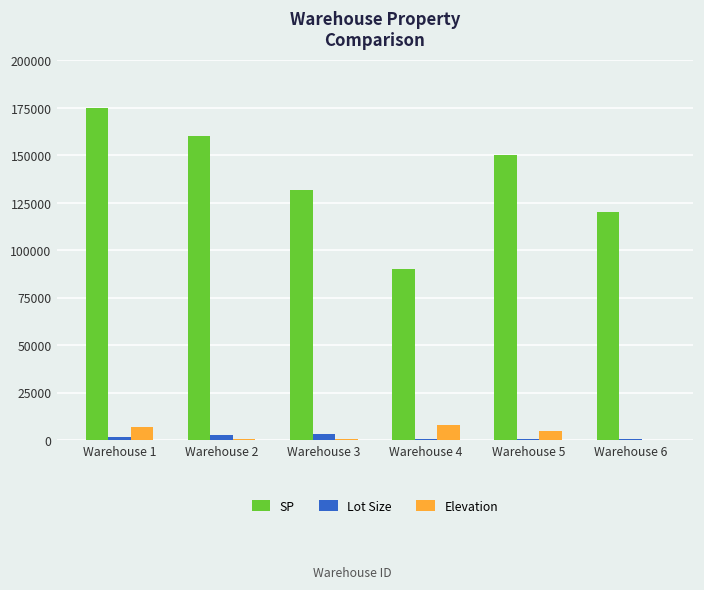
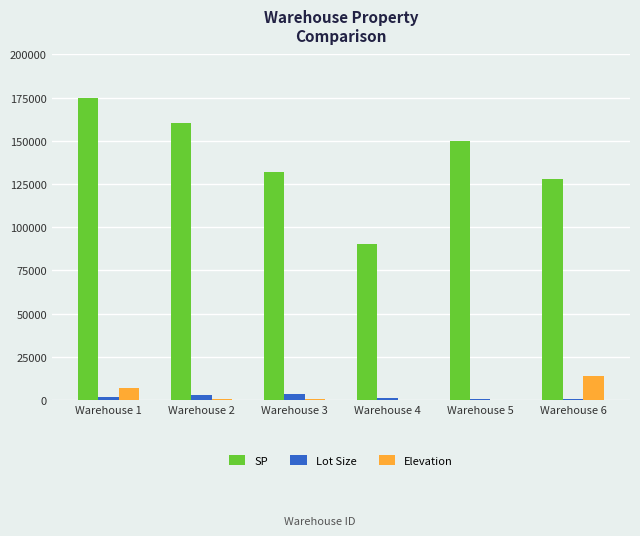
Elevation, Warehouse 4: 8000 -> 0
Elevation, Warehouse 5: 5000 -> 0
SP, Warehouse 6: 120000 -> 128000
Elevation, Warehouse 6: 0 -> 14000
